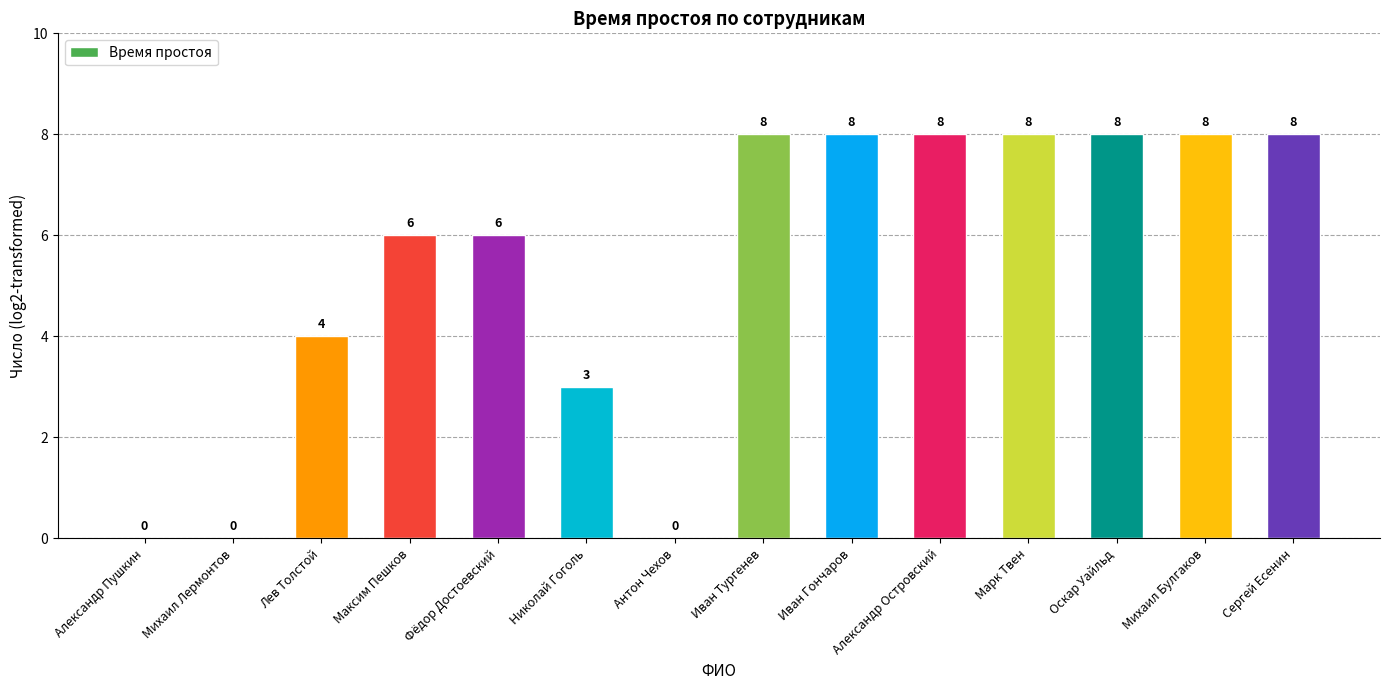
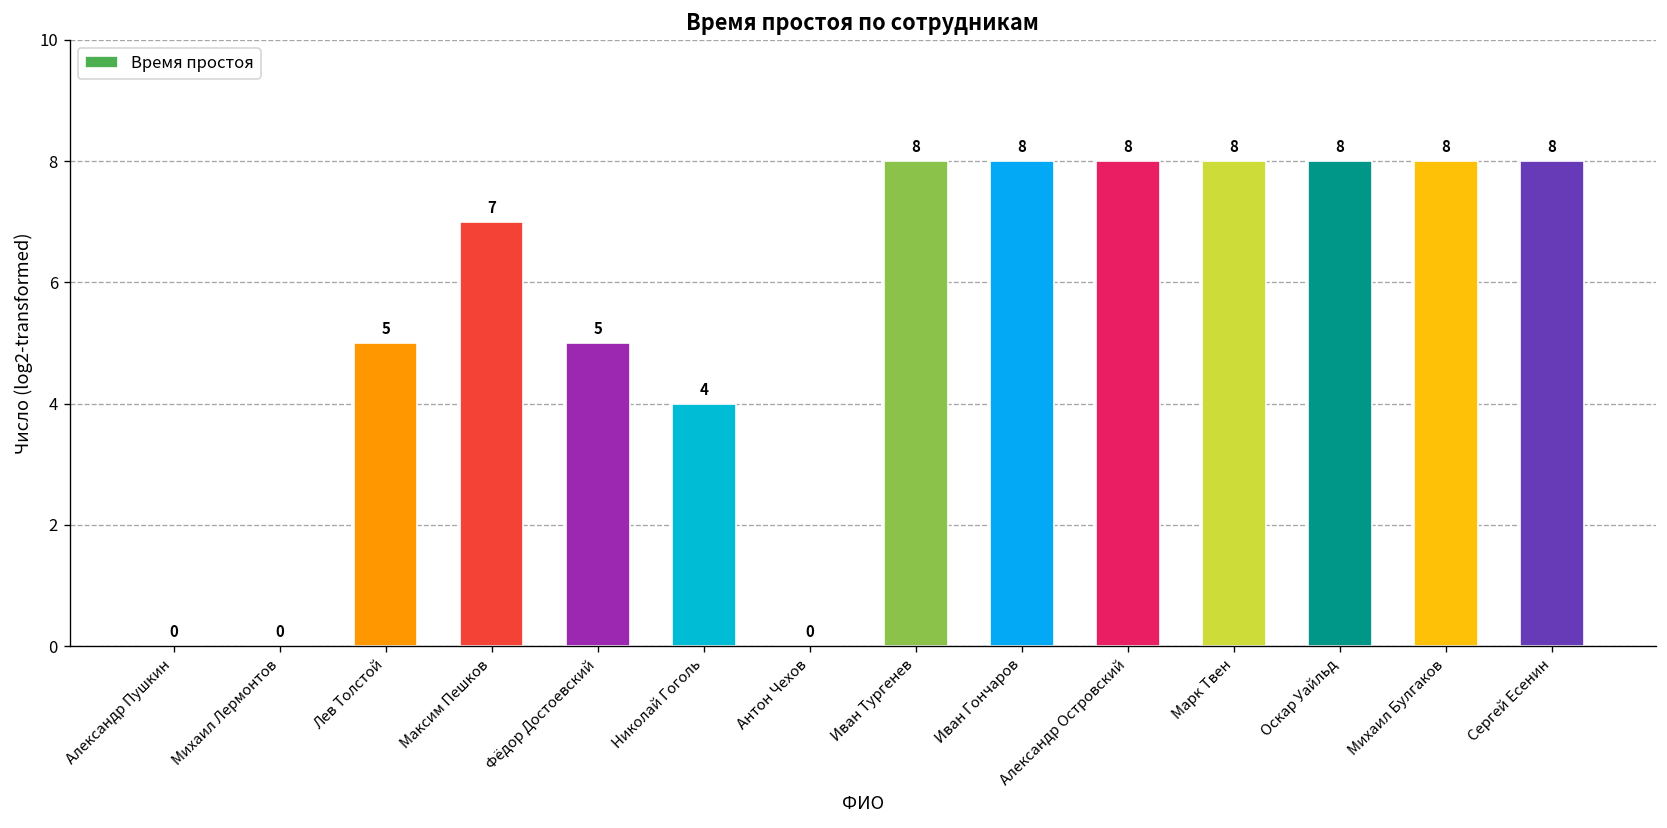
Лев Толстой: 4 -> 5
Максим Пешков: 6 -> 7
Фёдор Достоевский: 6 -> 5
Николай Гоголь: 3 -> 4
